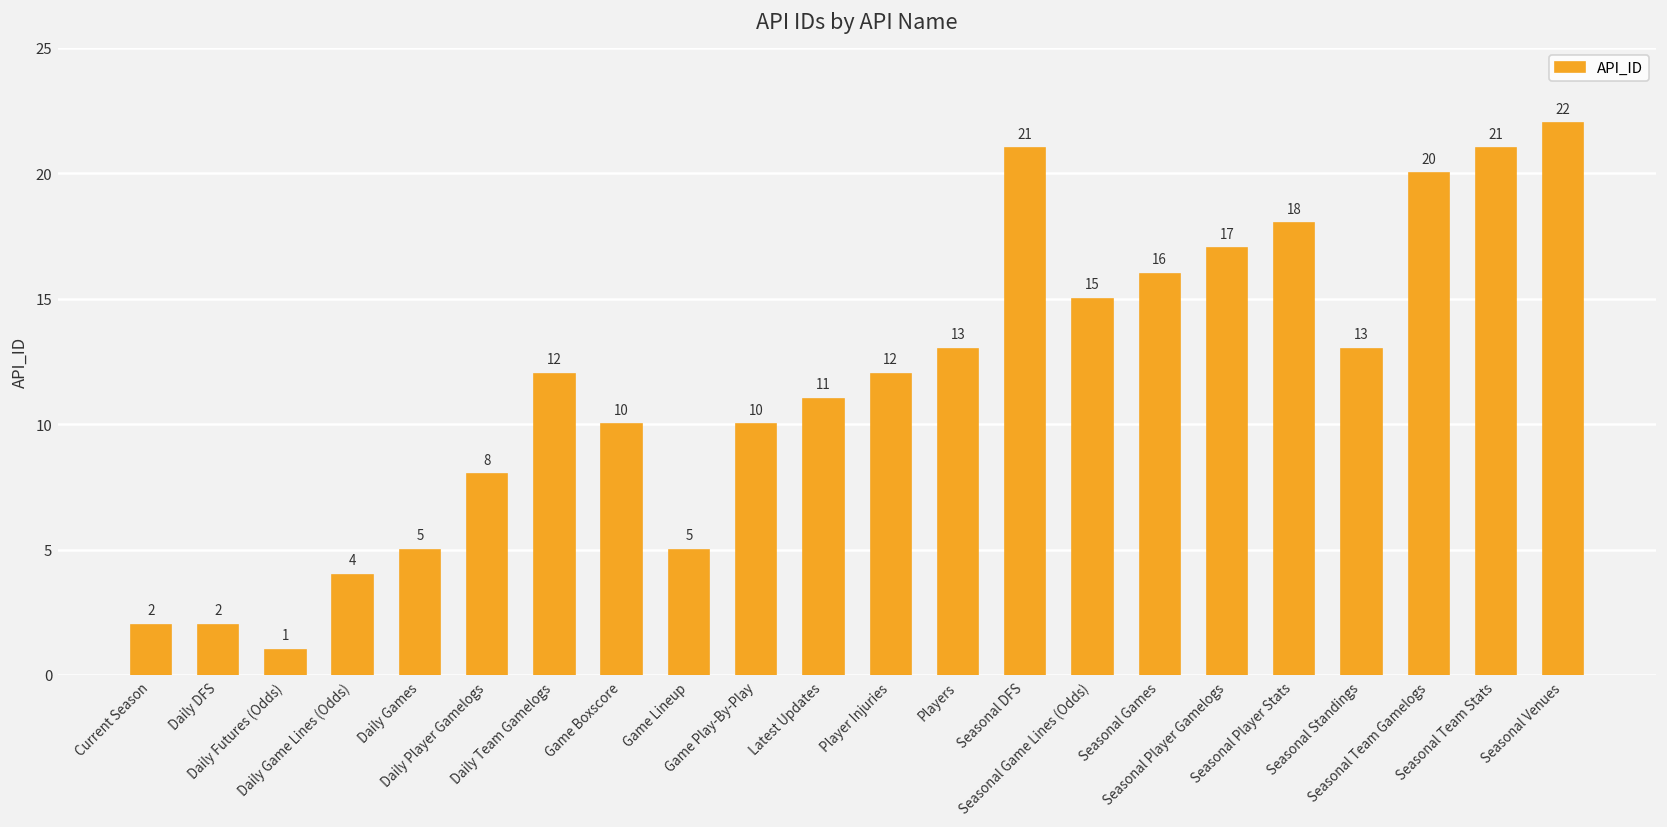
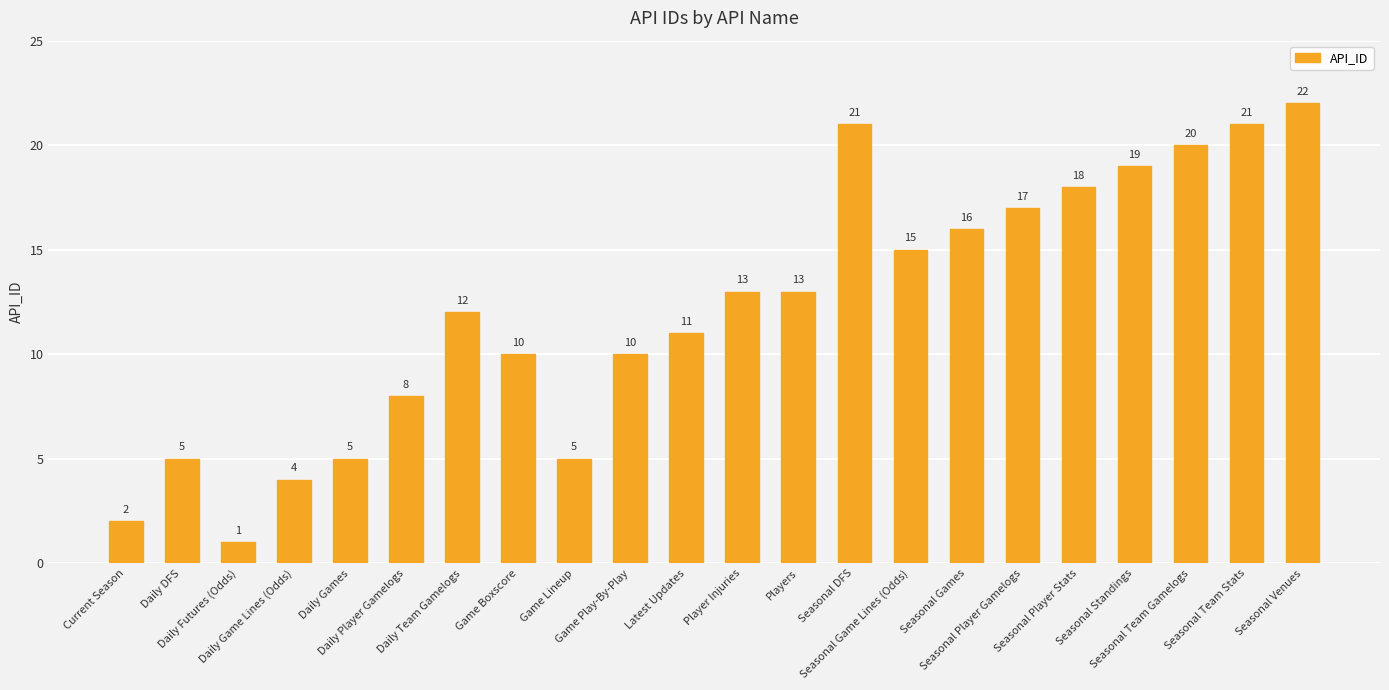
Daily DFS: 2 -> 5
Player Injuries: 12 -> 13
Seasonal Standings: 13 -> 19
